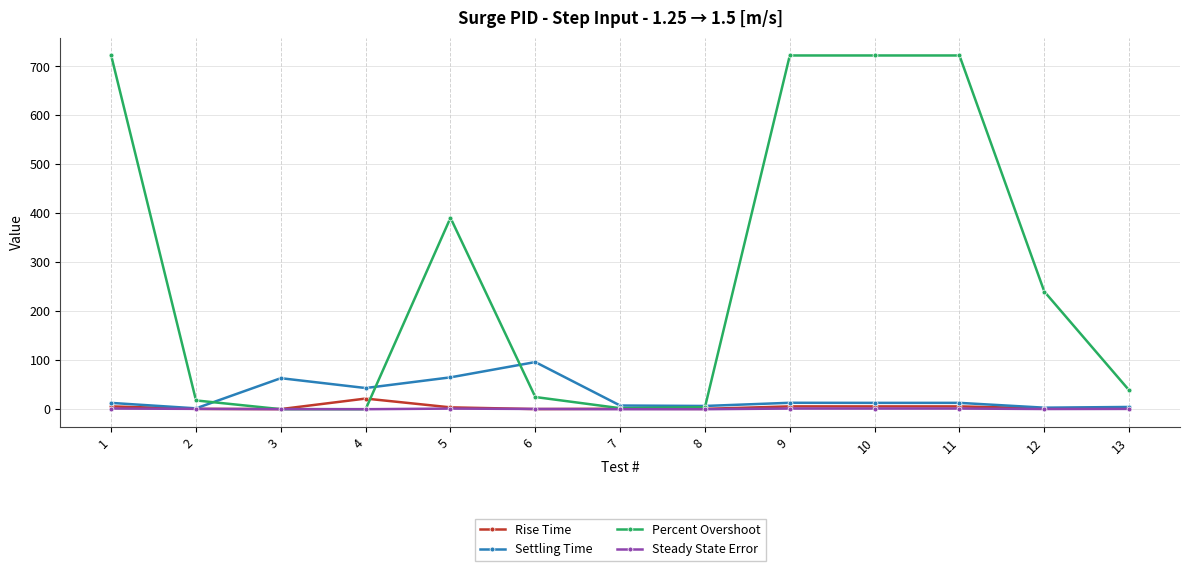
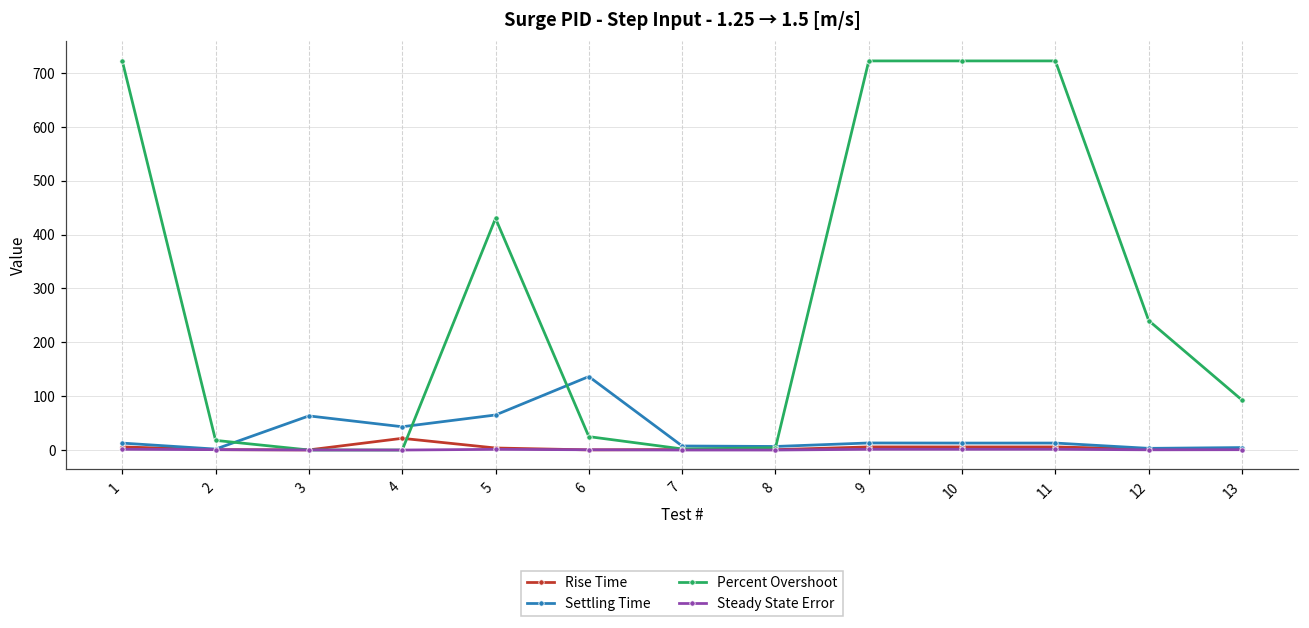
Percent Overshoot, 5: 390 -> 430
Settling Time, 6: 100 -> 140
Percent Overshoot, 13: 40 -> 90
